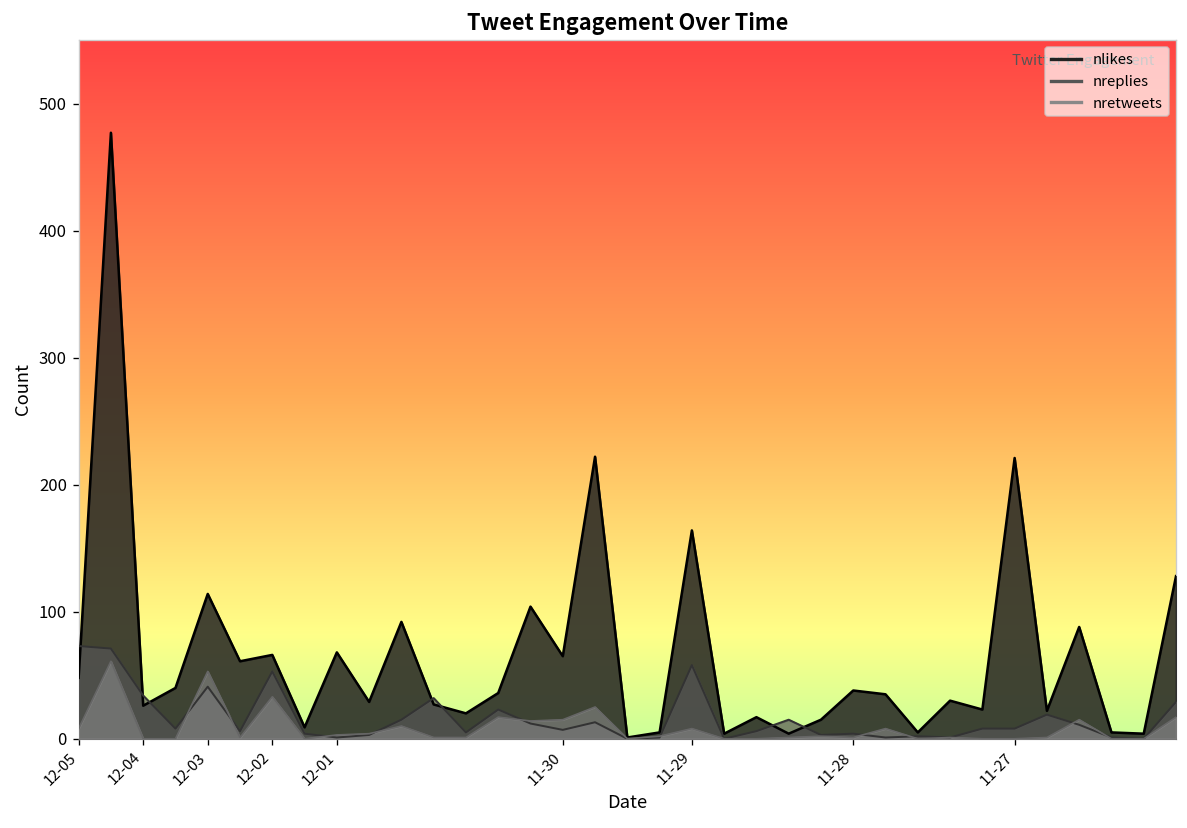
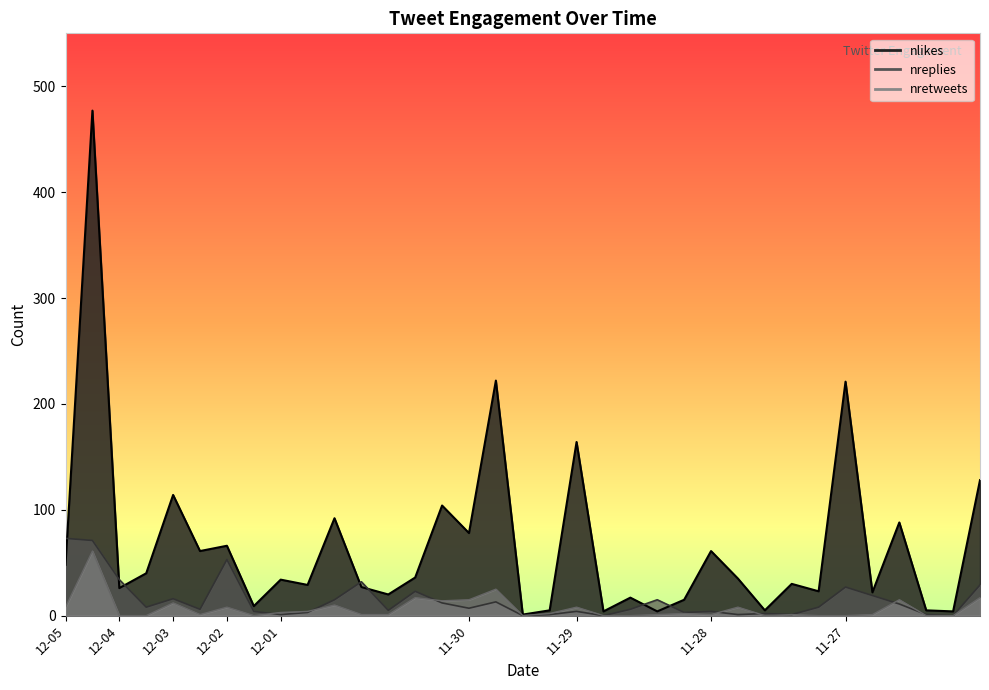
nreplies, 12-03: 41 -> 16
nretweets, 12-03: 53 -> 12
nretweets, 12-02: 33 -> 8
nlikes, 12-01: 68 -> 34
nlikes, 11-30: 65 -> 78
nreplies, 11-29: 58 -> 4
nlikes, 11-28: 38 -> 61
nreplies, 11-27: 8 -> 27
